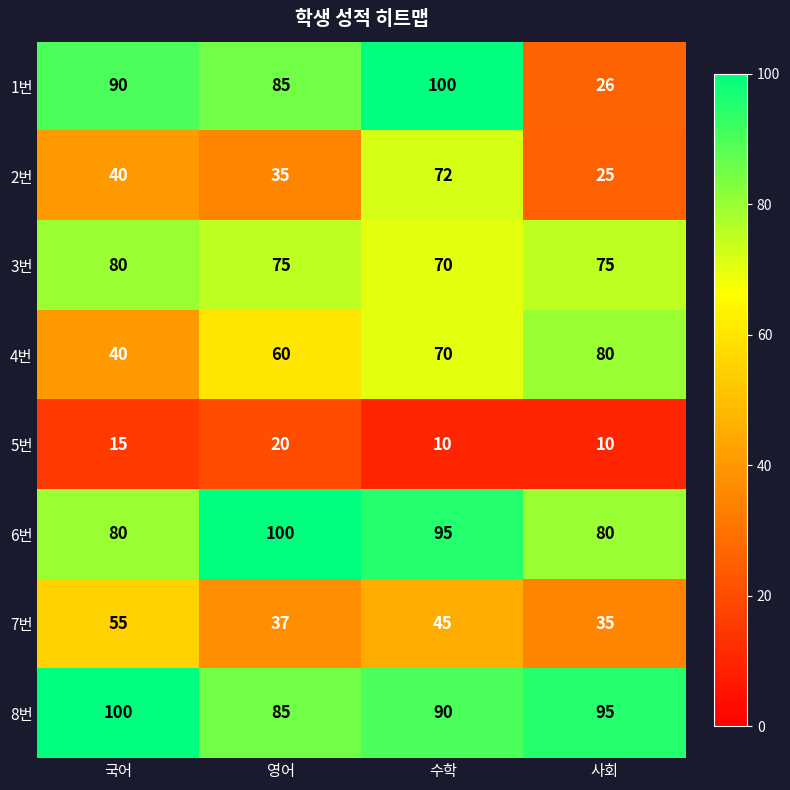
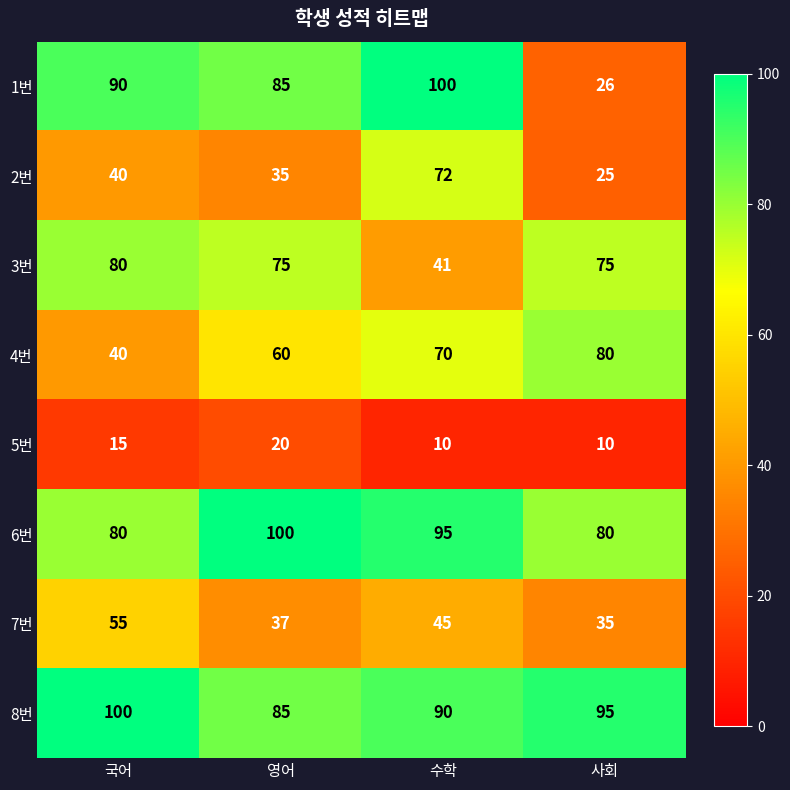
3번, 수학: 70 -> 41
